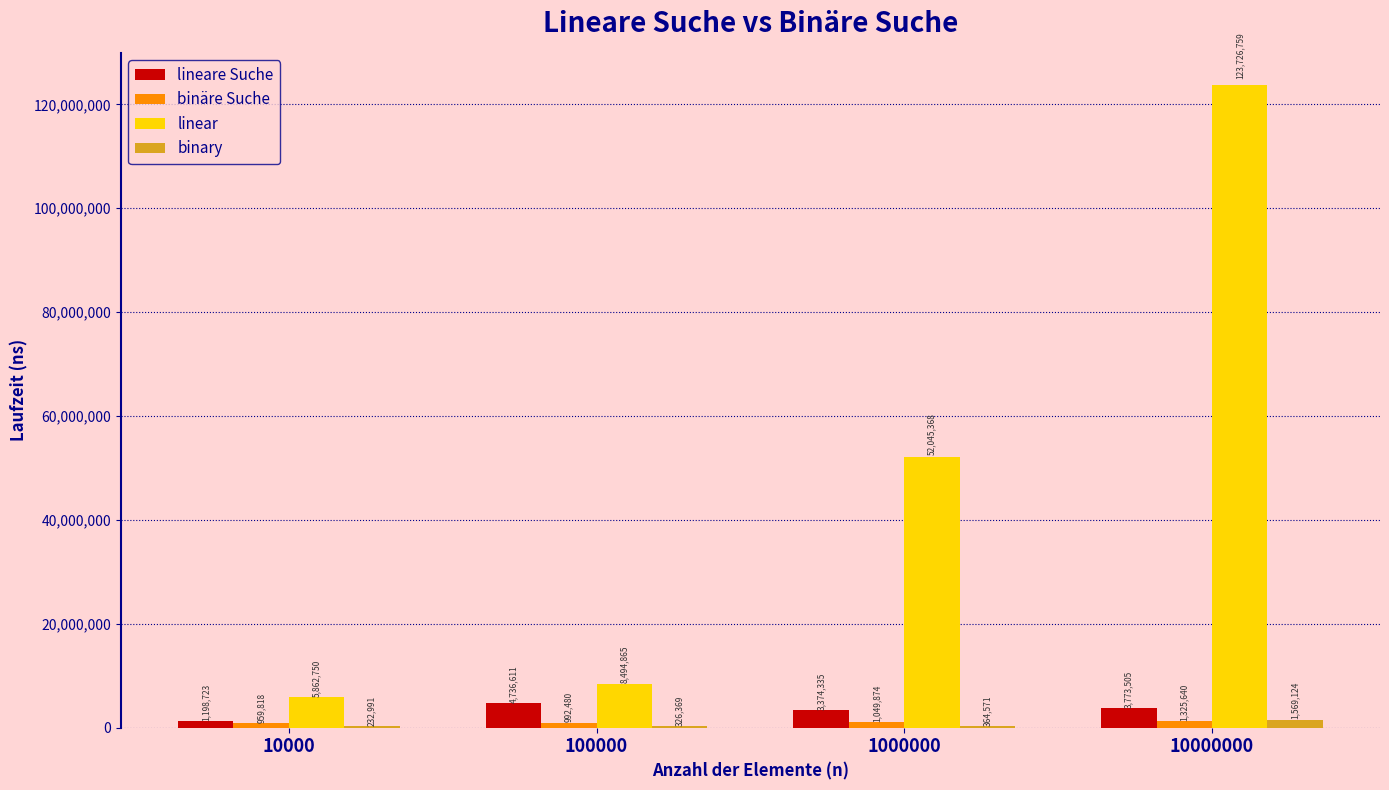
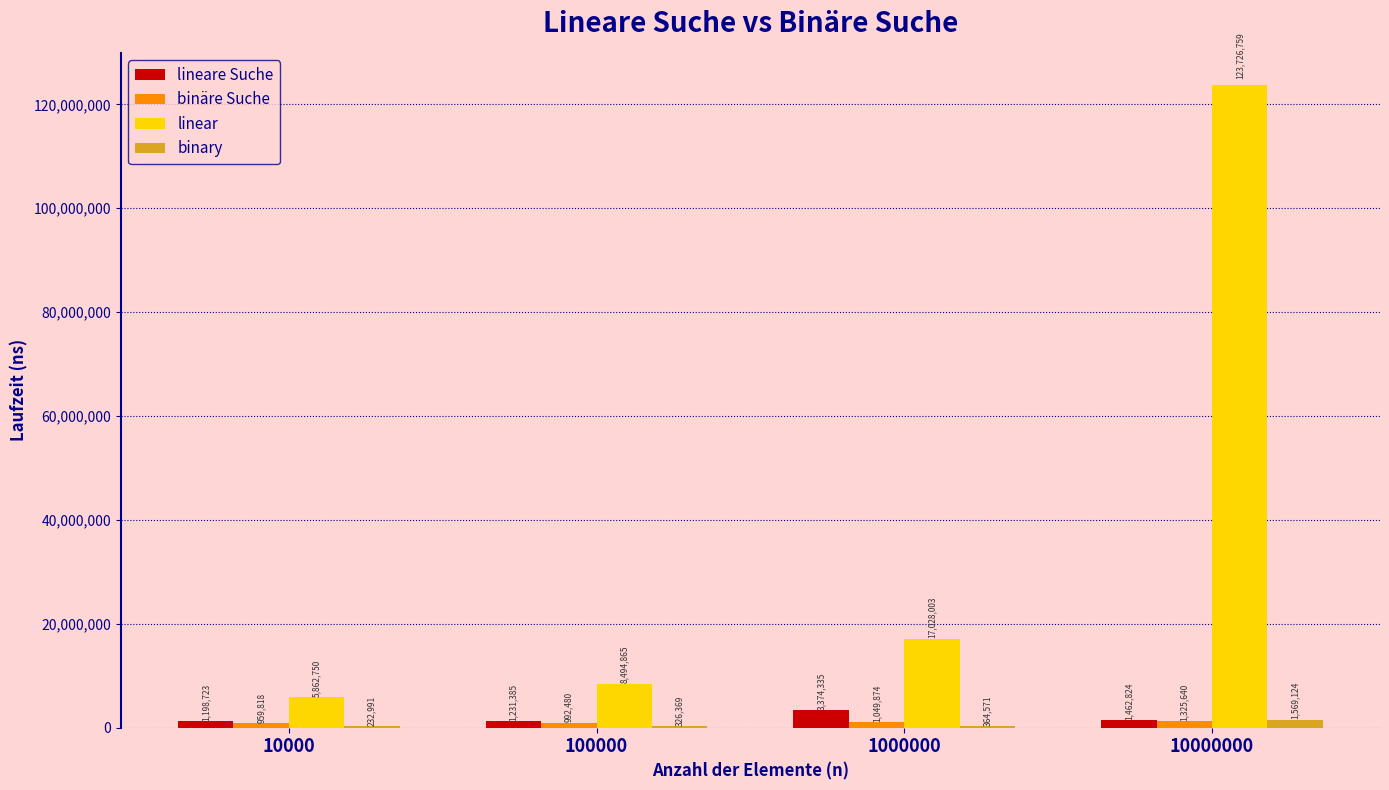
lineare Suche, 100000: 4,736,611 -> 1,231,385
linear, 1000000: 52,045,368 -> 17,028,003
lineare Suche, 10000000: 3,773,505 -> 1,462,824
